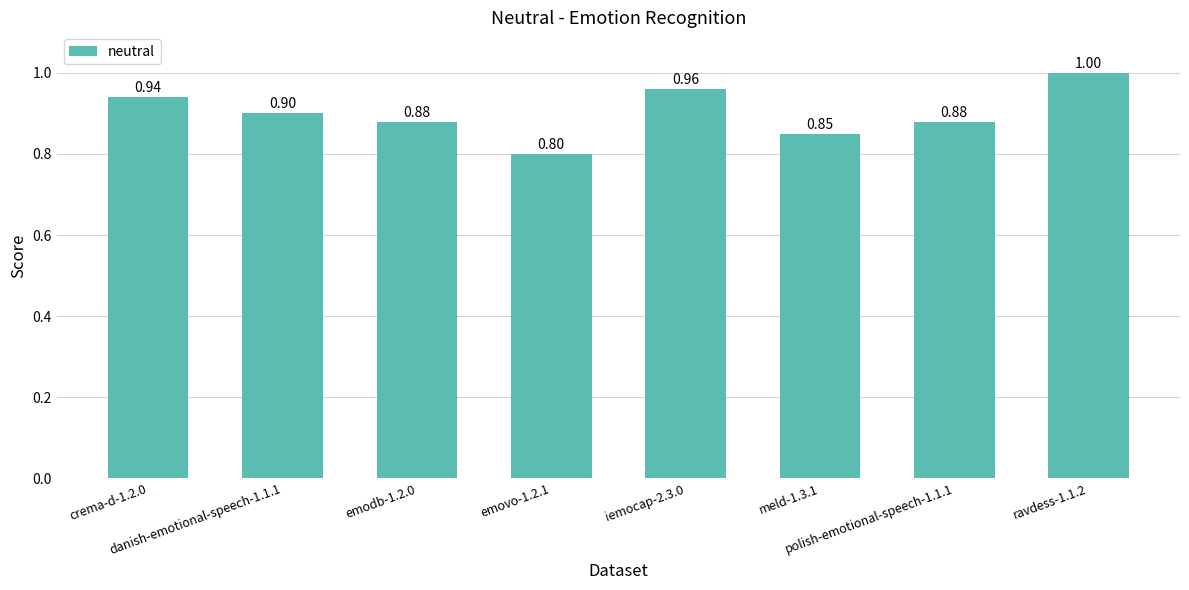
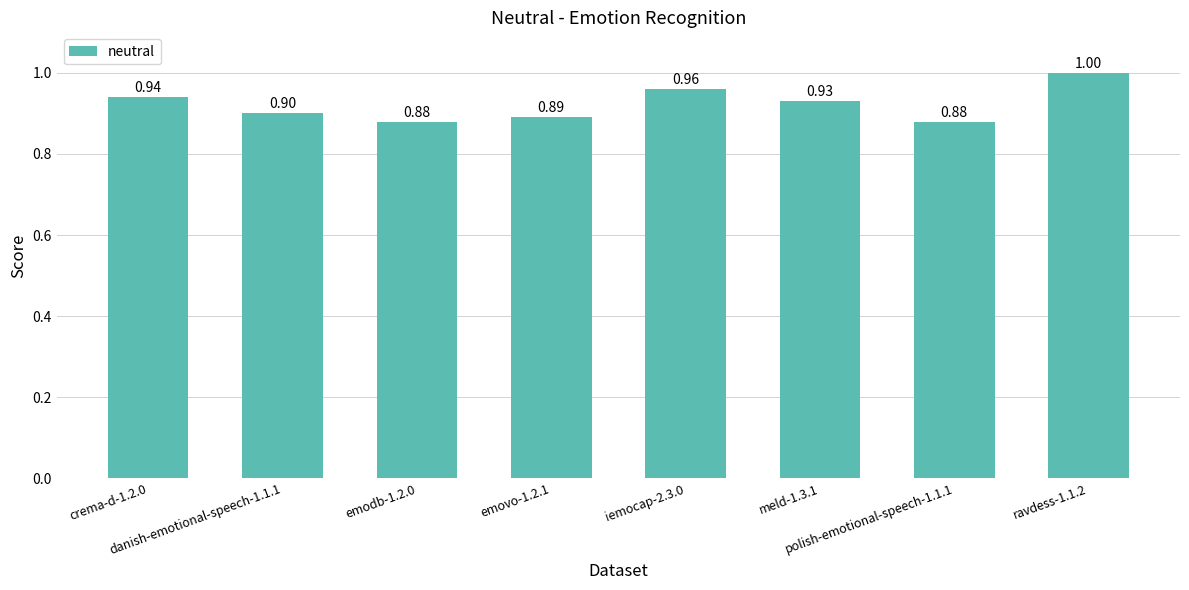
emovo-1.2.1: 0.80 -> 0.89
meld-1.3.1: 0.85 -> 0.93
